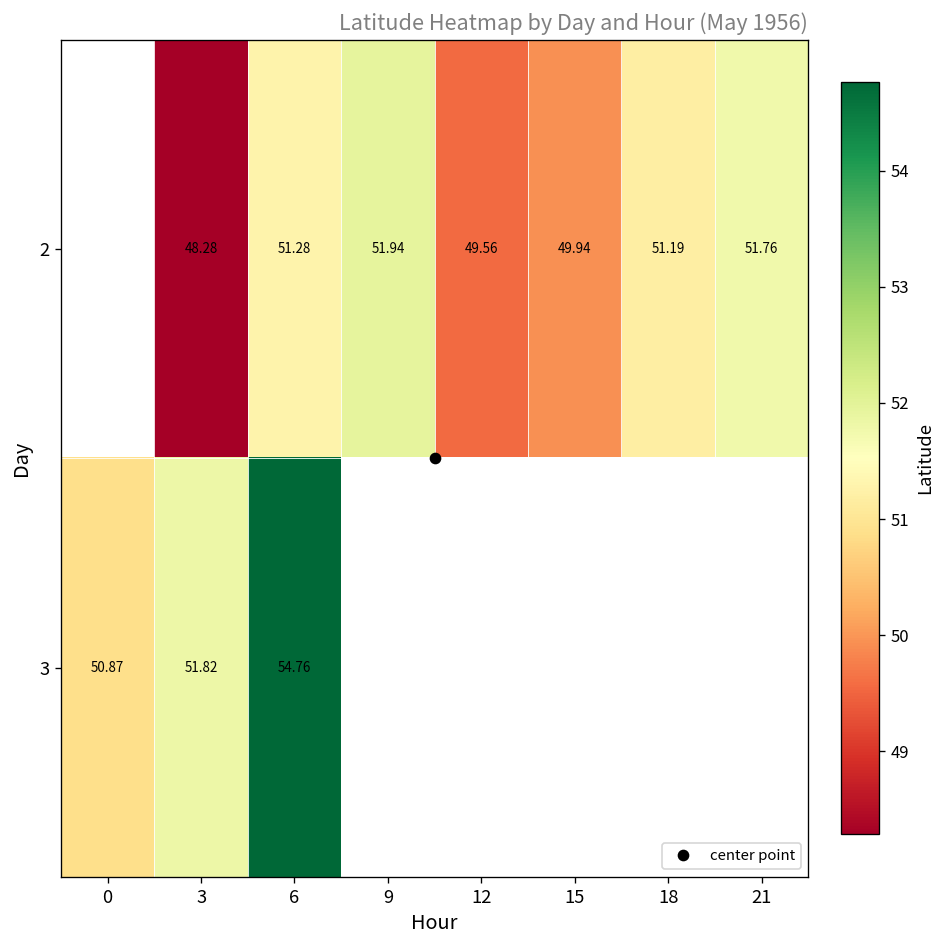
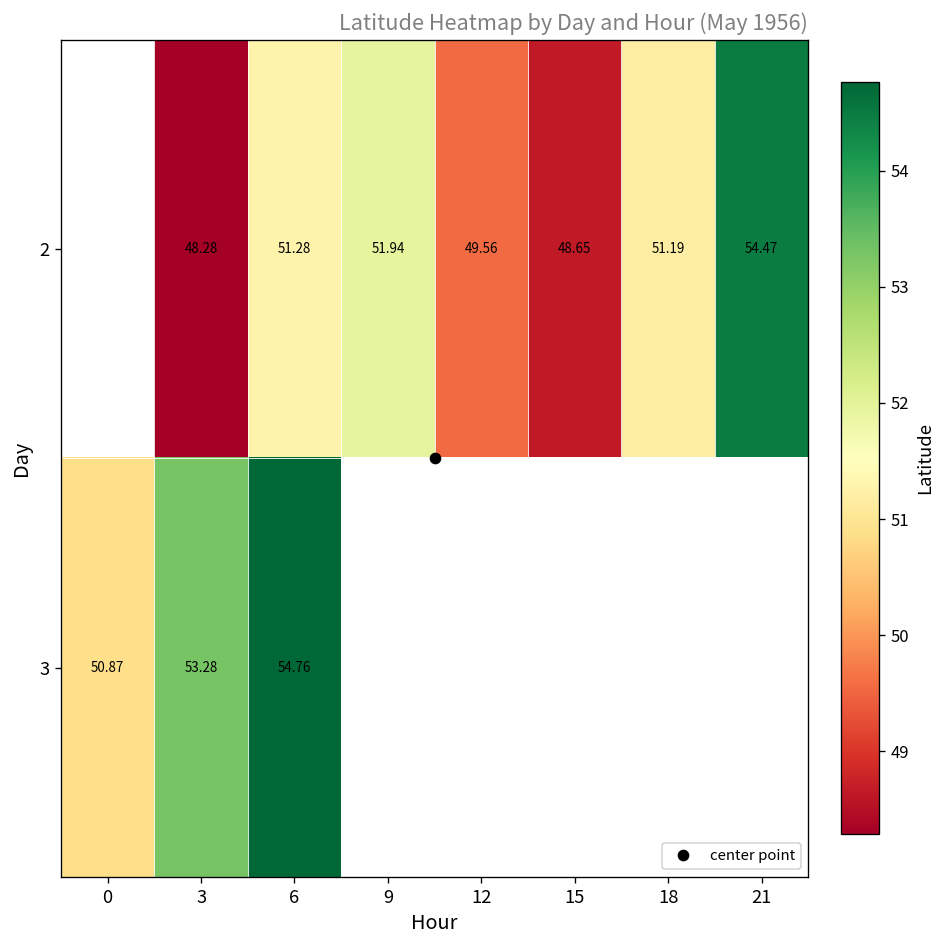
2, 15: 49.94 -> 48.65
2, 21: 51.76 -> 54.47
3, 3: 51.82 -> 53.28
